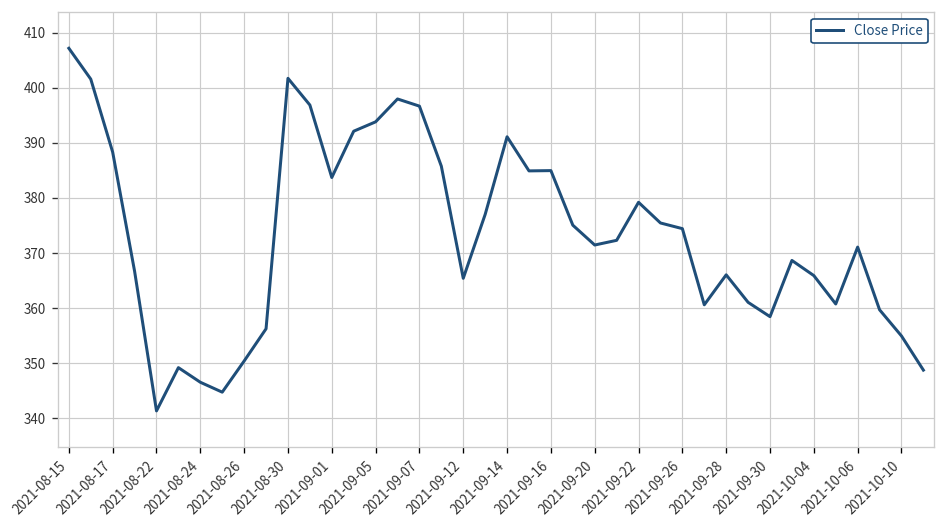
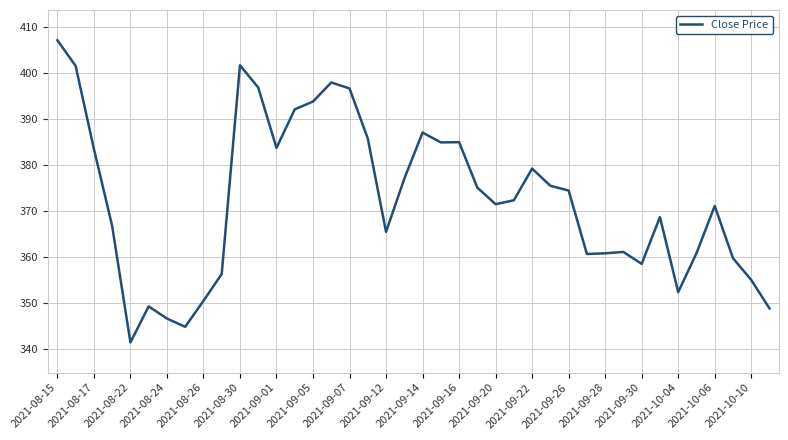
2021-08-17: 388 -> 384
2021-09-14: 391 -> 387
2021-09-28: 366 -> 361
2021-10-04: 366 -> 352
